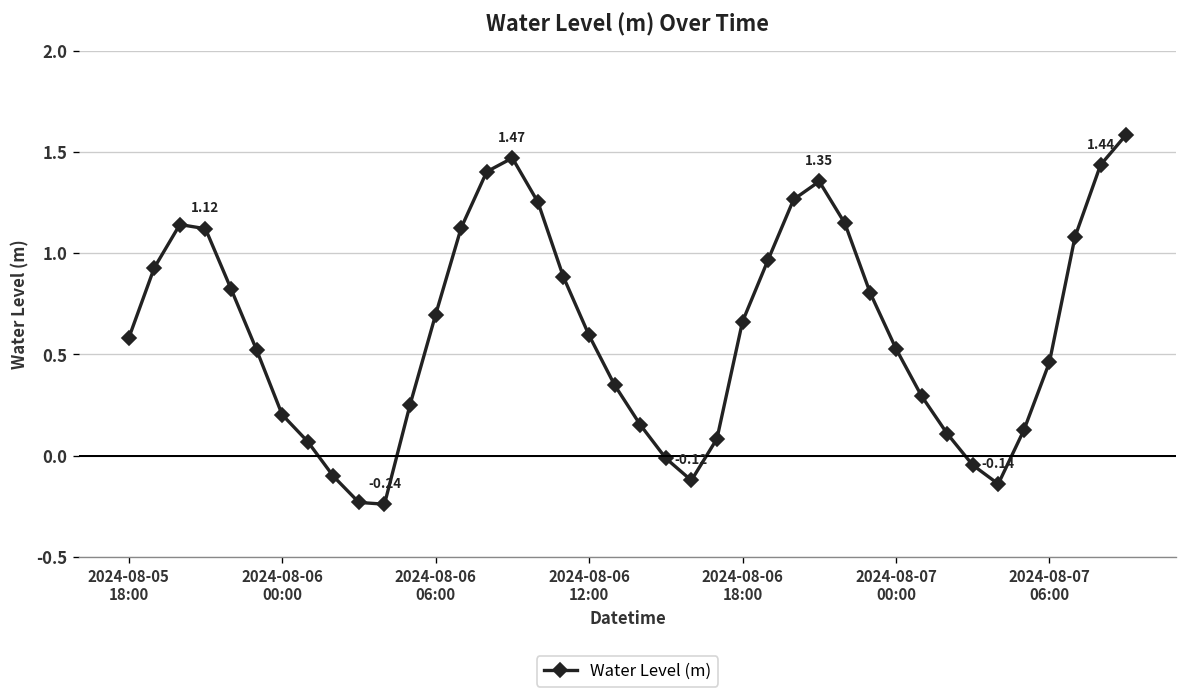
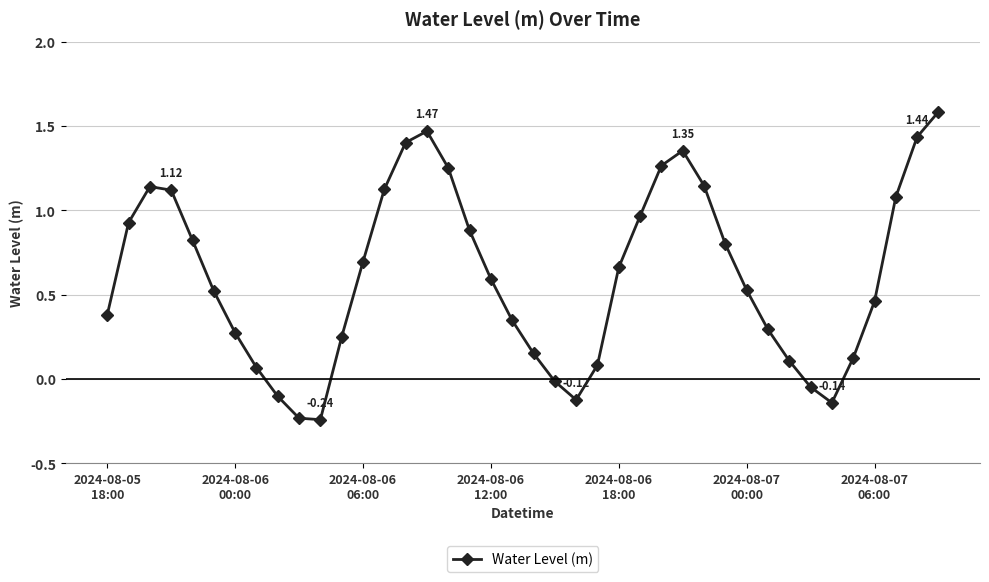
2024-08-05 18:00: 0.58 -> 0.38
2024-08-06 00:00: 0.20 -> 0.27
